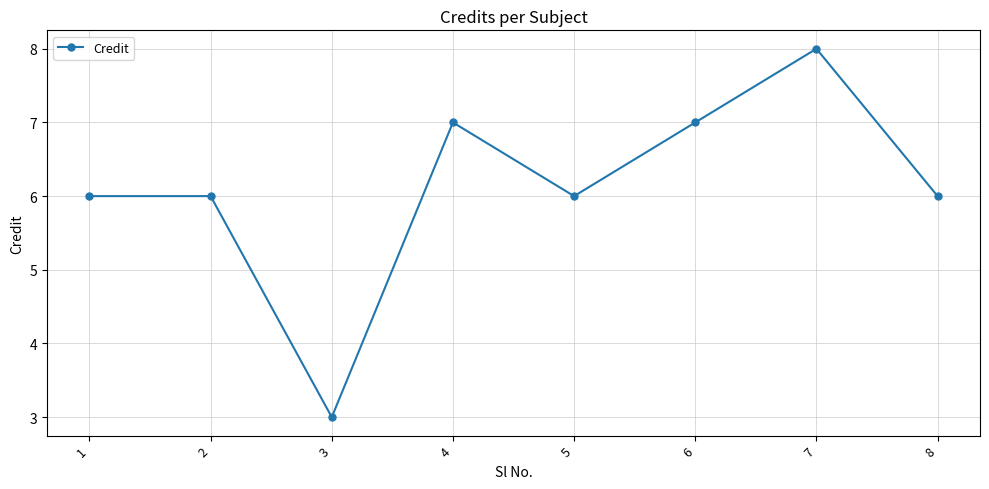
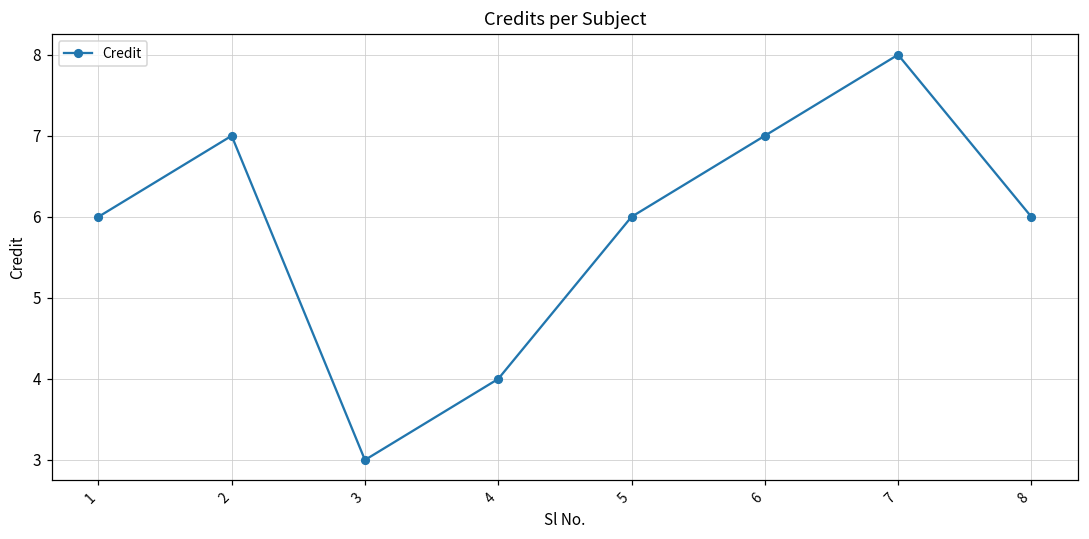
2: 6 -> 7
4: 7 -> 4
